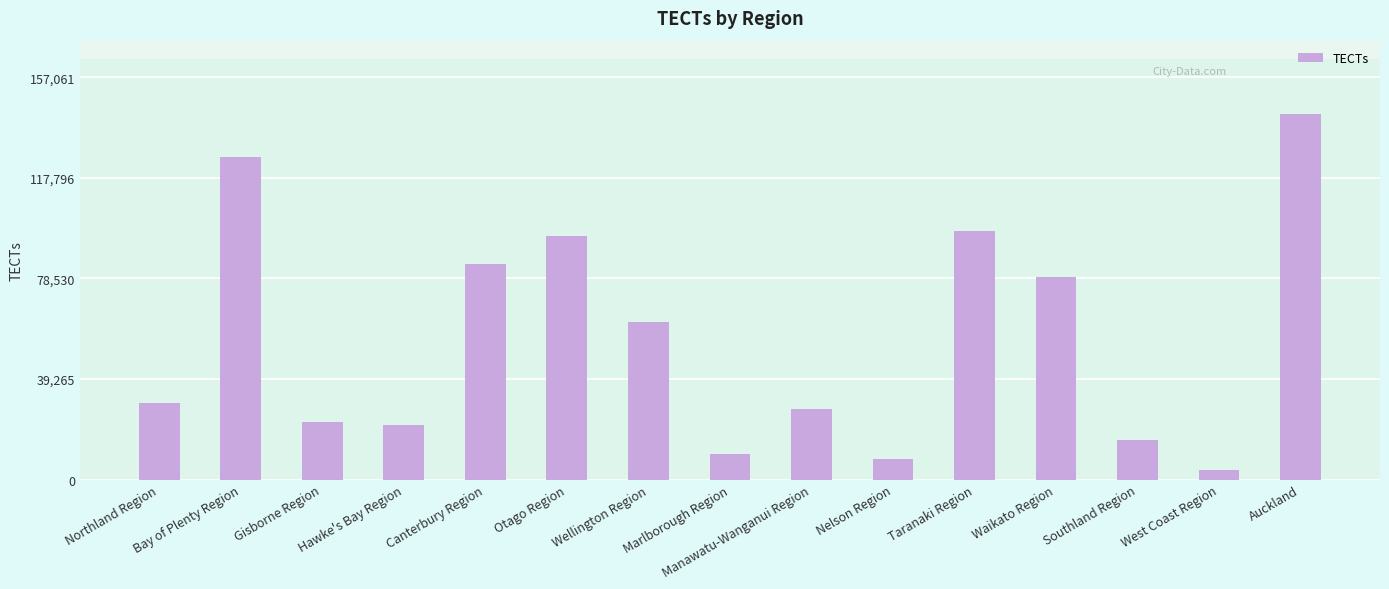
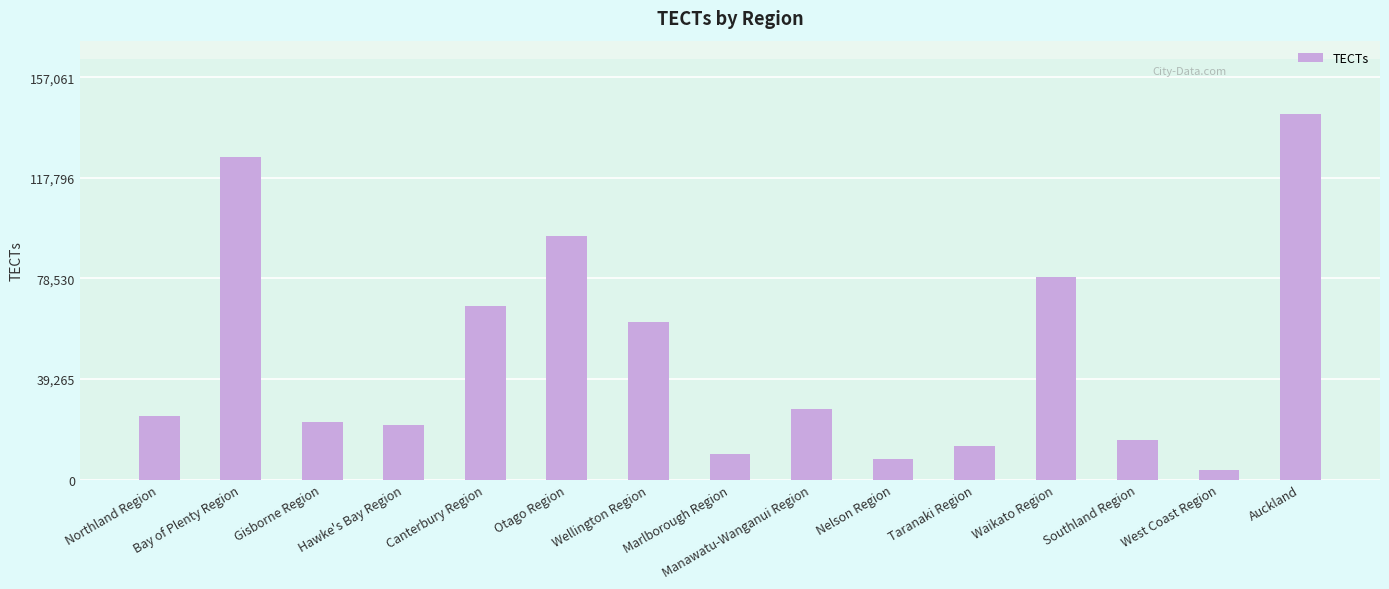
Northland Region: 30,000 -> 25,000
Canterbury Region: 84,000 -> 68,000
Taranaki Region: 97,000 -> 13,000
